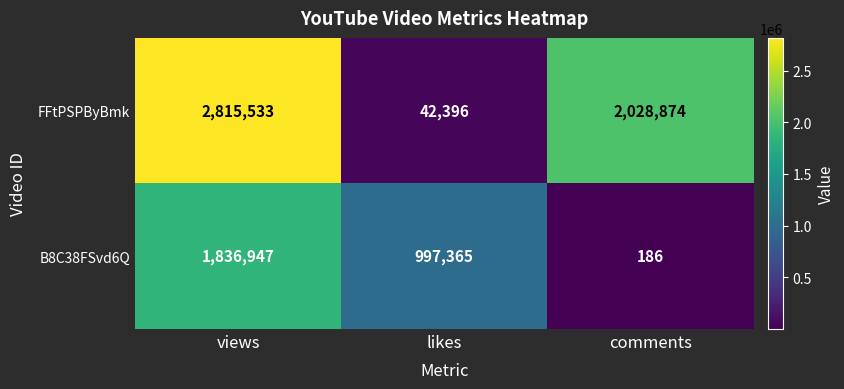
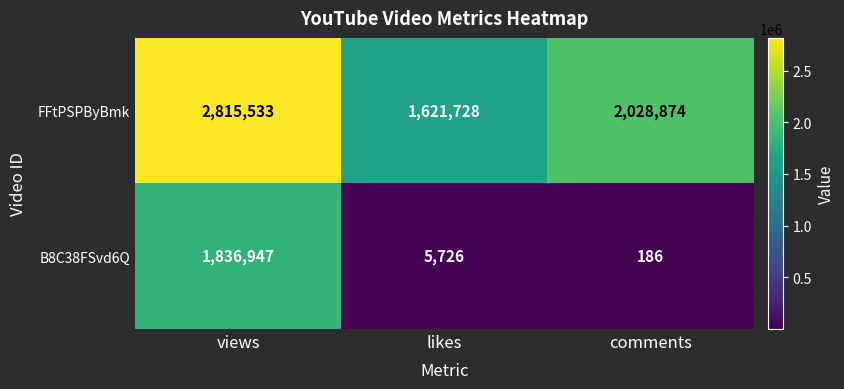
FFtPSPByBmk, likes: 42,396 -> 1,621,728
B8C38FSvd6Q, likes: 997,365 -> 5,726
